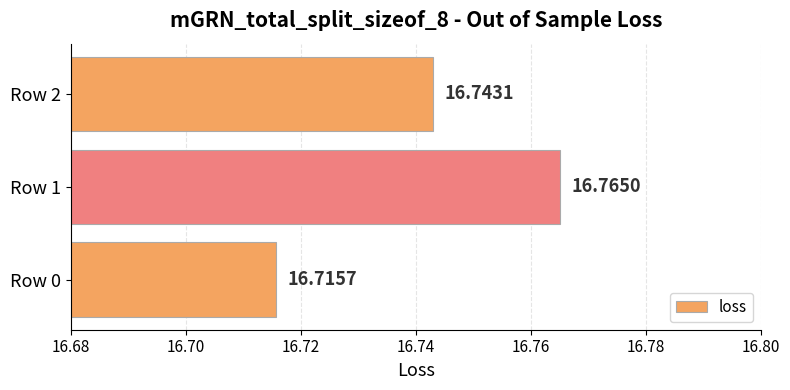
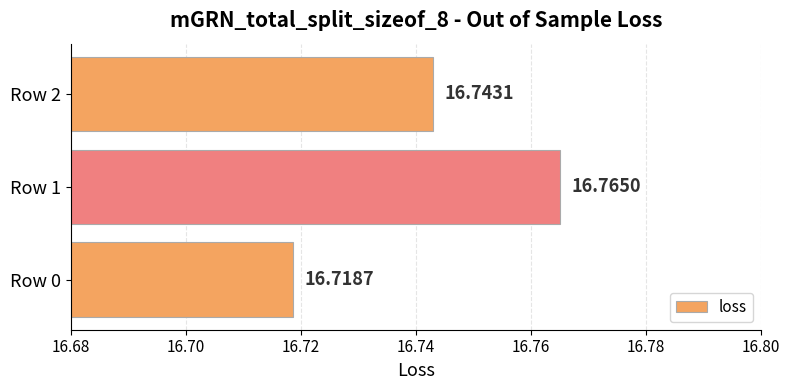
Row 0: 16.7157 -> 16.7187
